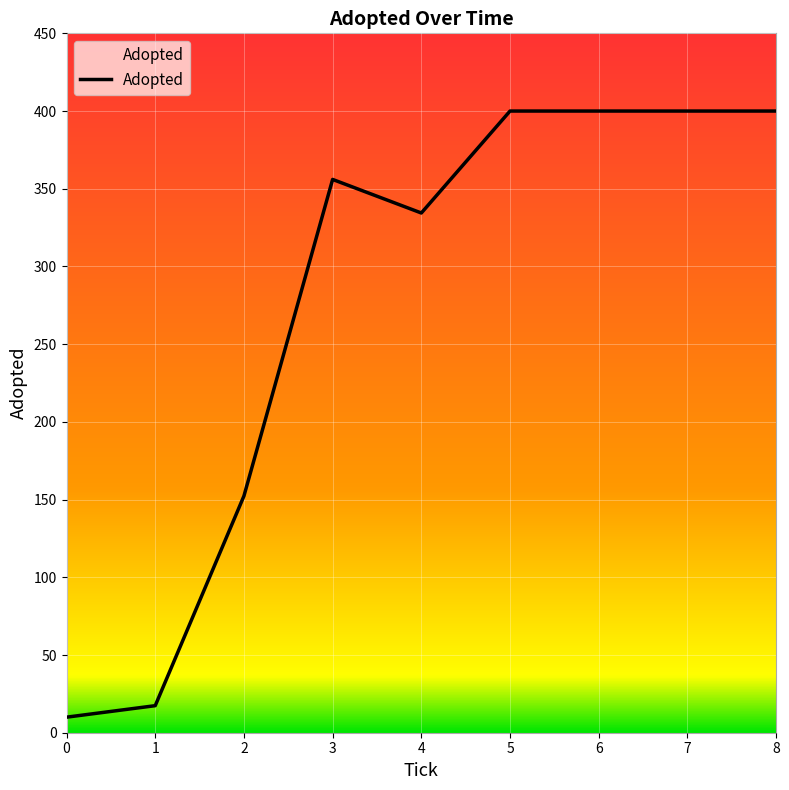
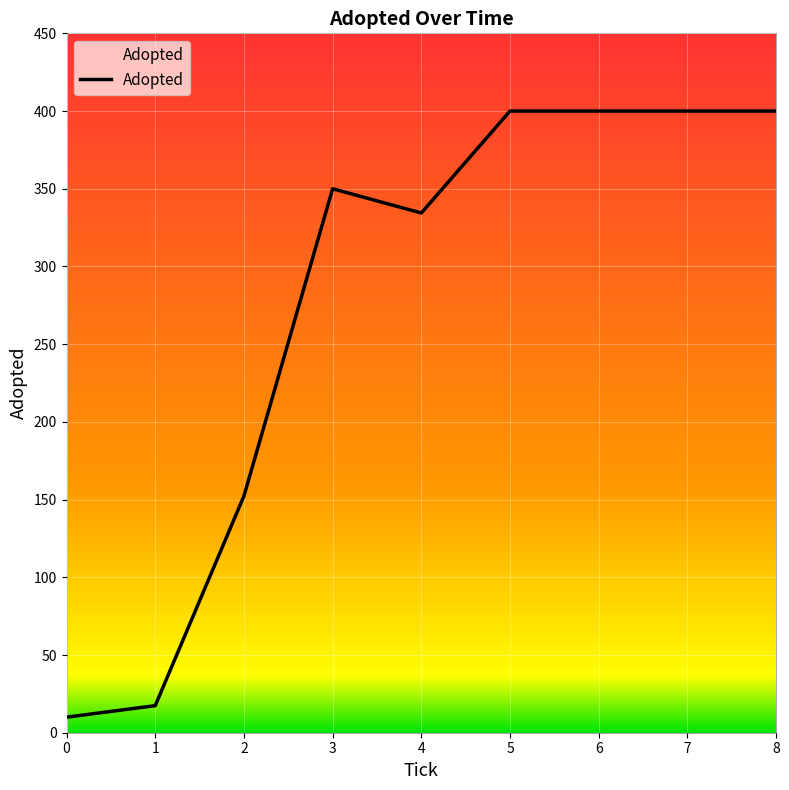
3: 356 -> 350
